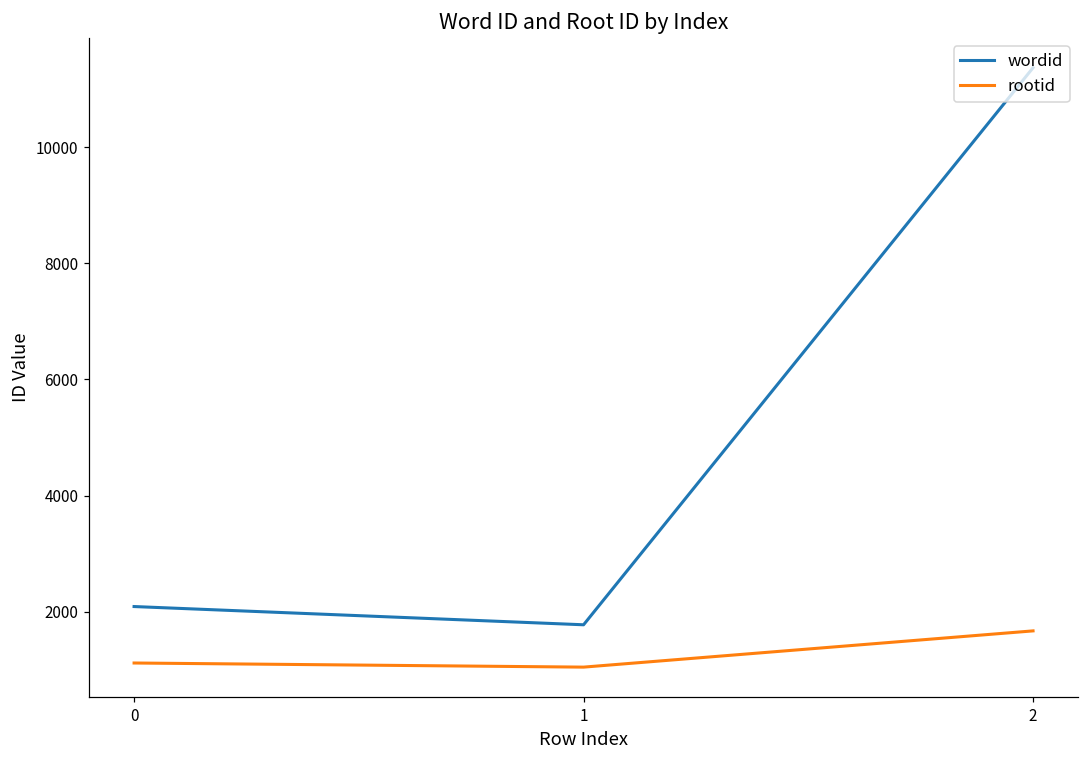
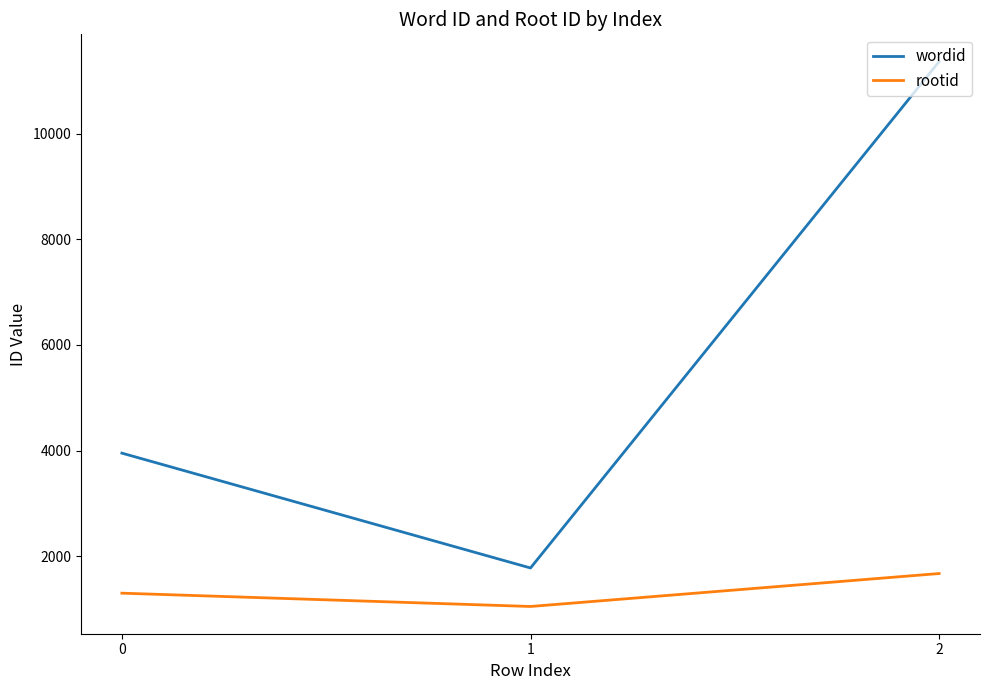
wordid, 0: 2100 -> 4000
rootid, 0: 1100 -> 1300
